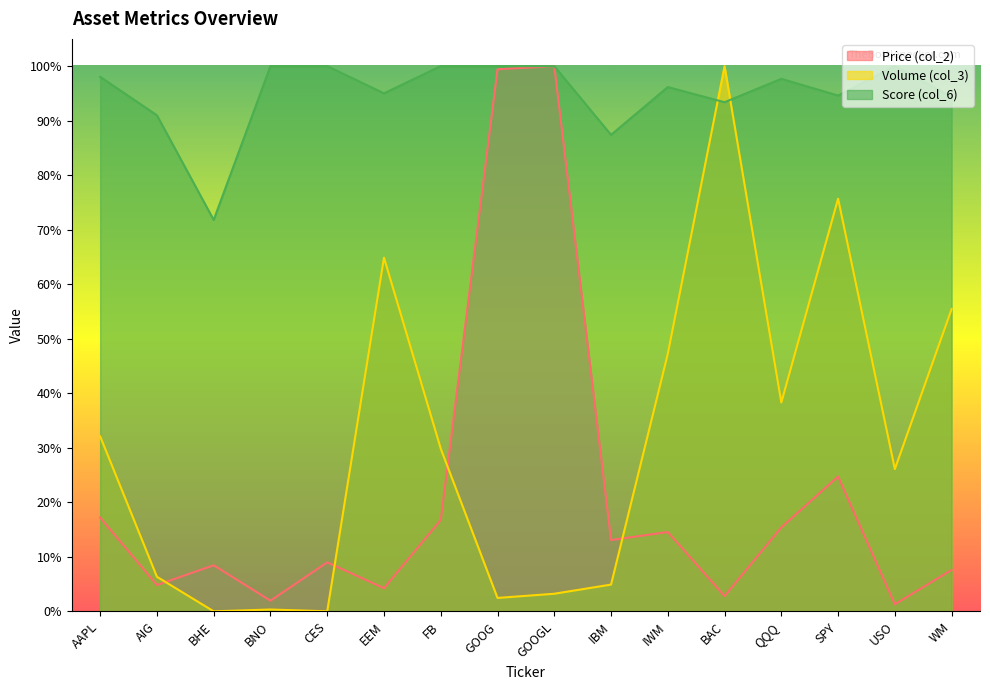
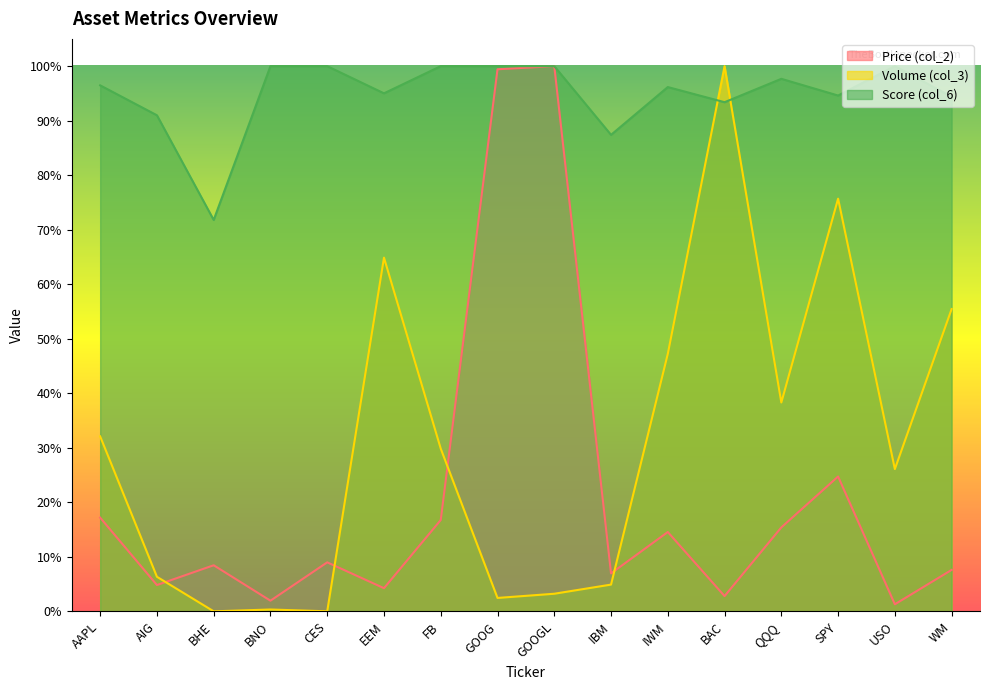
Score (col_6), AAPL: 98% -> 96%
Price (col_2), IBM: 13% -> 7%
